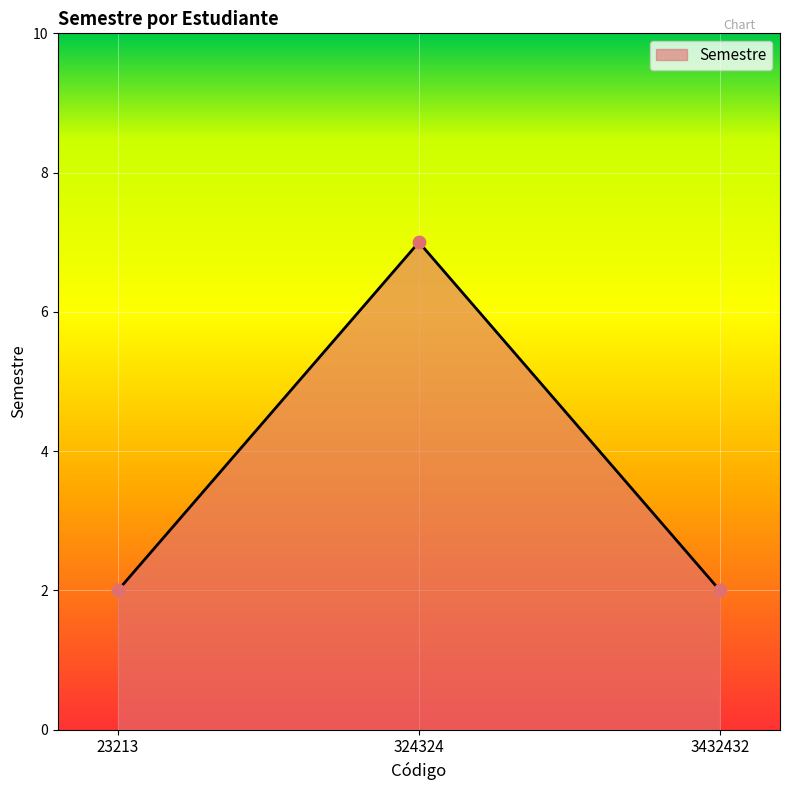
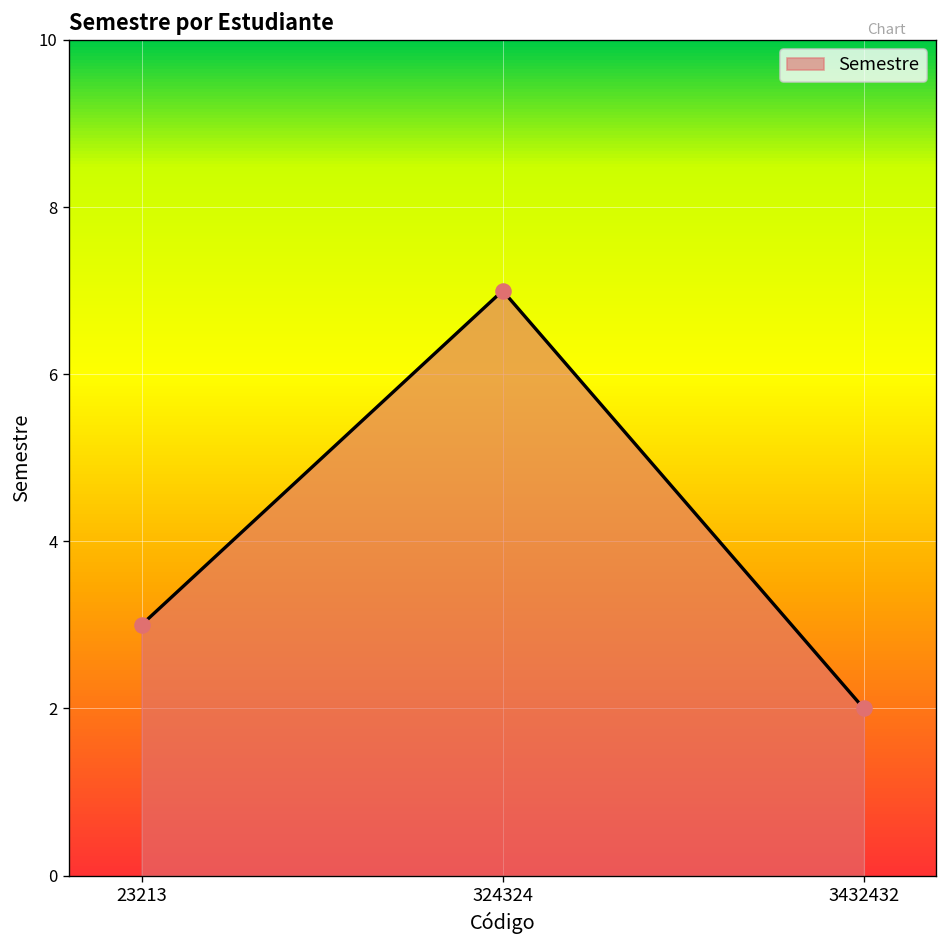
23213: 2 -> 3
